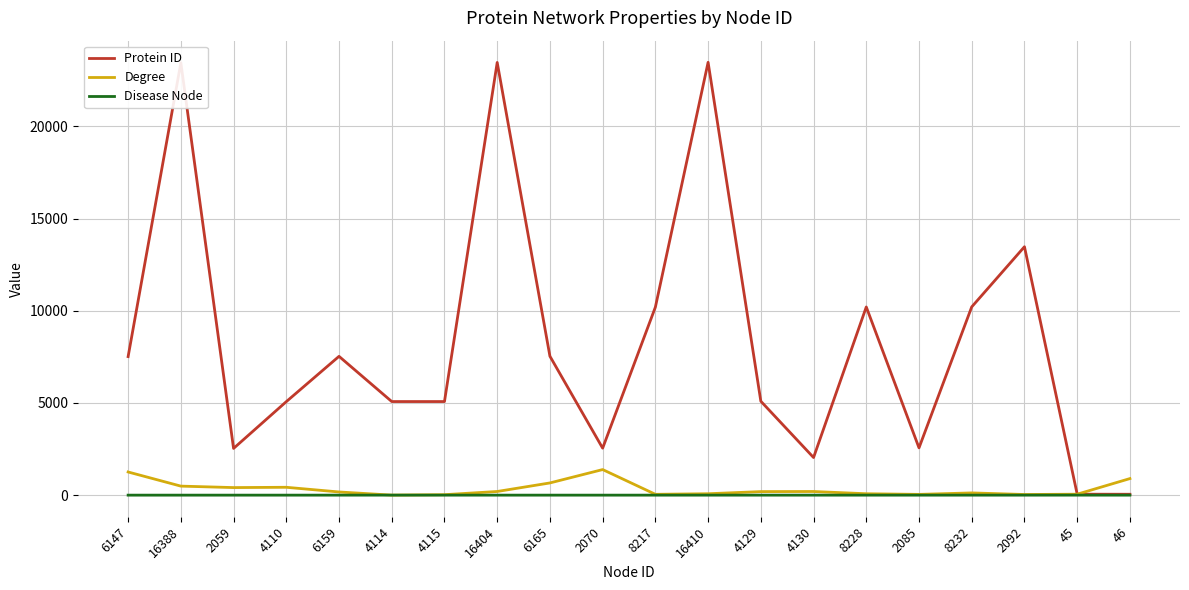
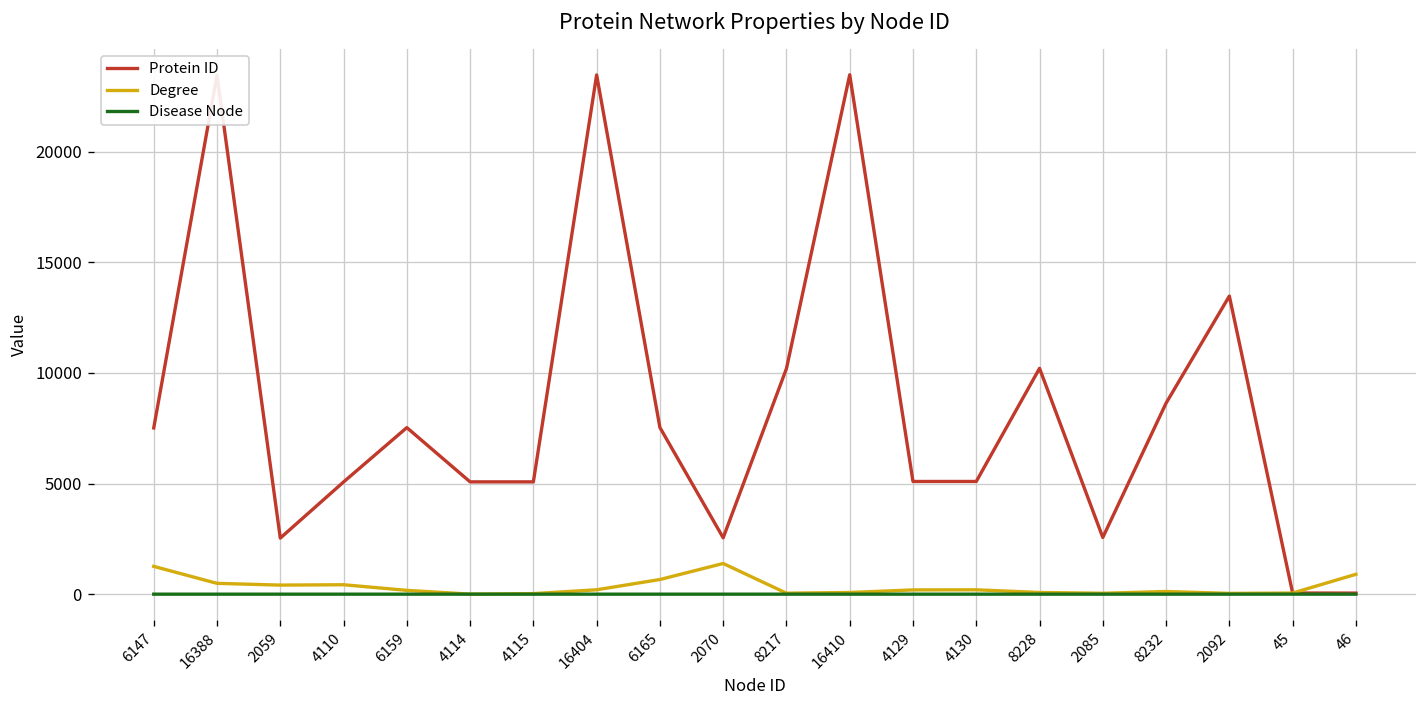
Protein ID, 4130: 2000 -> 5100
Protein ID, 8232: 10200 -> 8600
